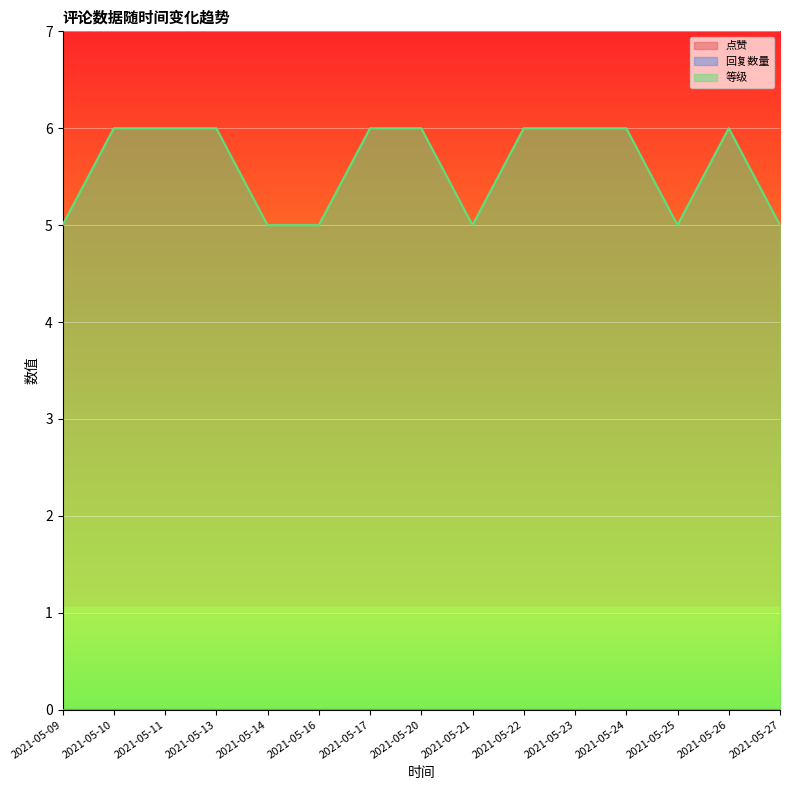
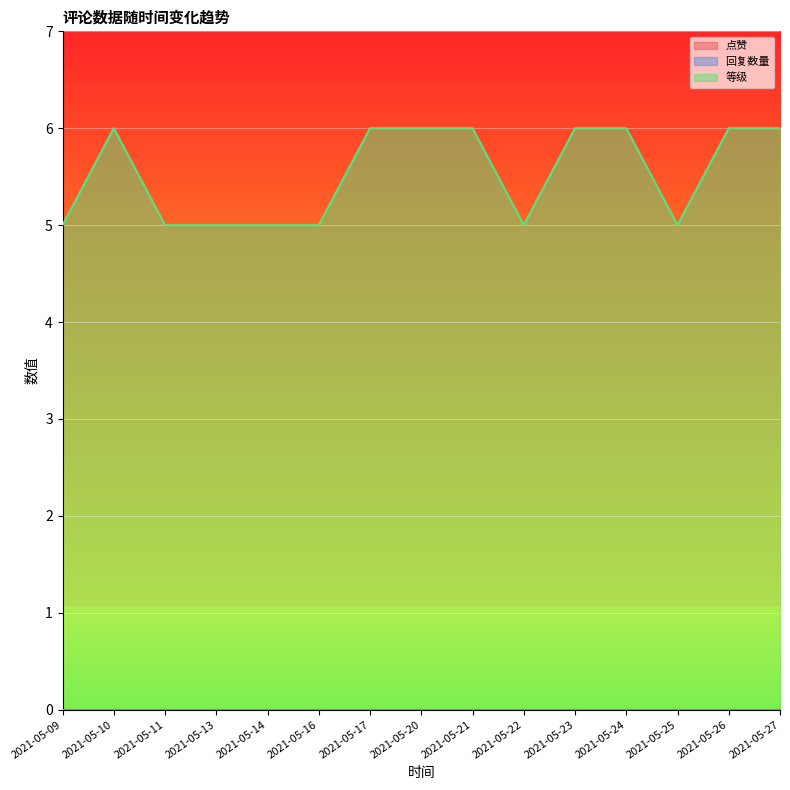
等级, 2021-05-11: 6 -> 5
等级, 2021-05-13: 6 -> 5
等级, 2021-05-21: 5 -> 6
等级, 2021-05-22: 6 -> 5
等级, 2021-05-27: 5 -> 6
